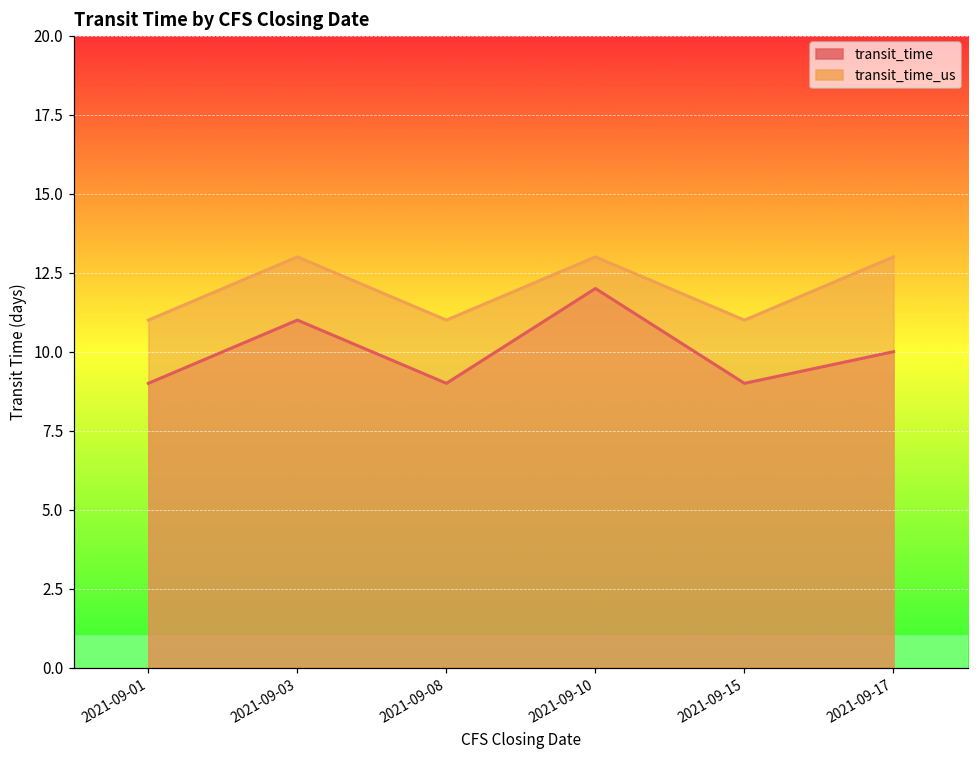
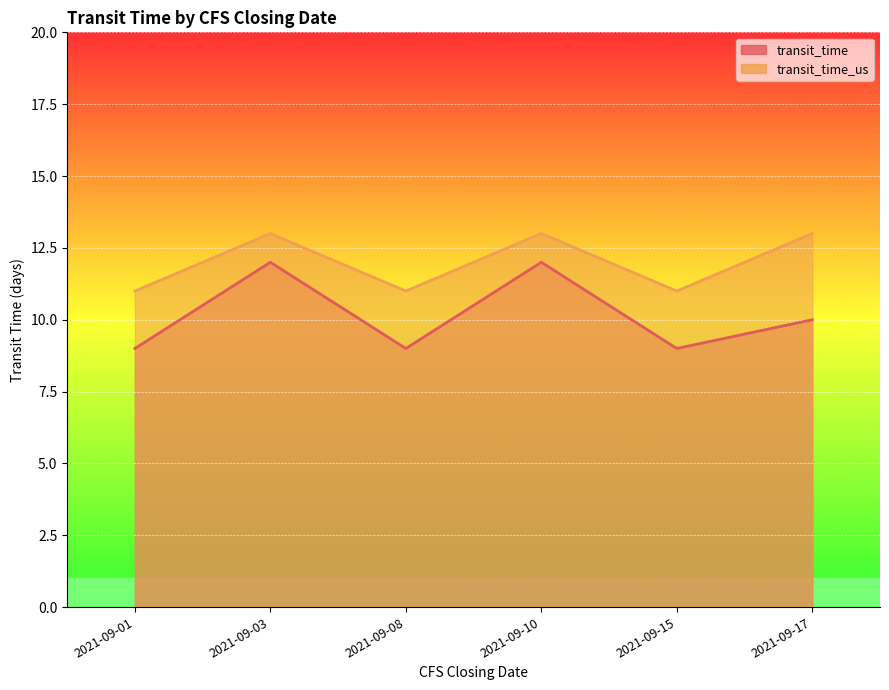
transit_time, 2021-09-03: 11 -> 12
